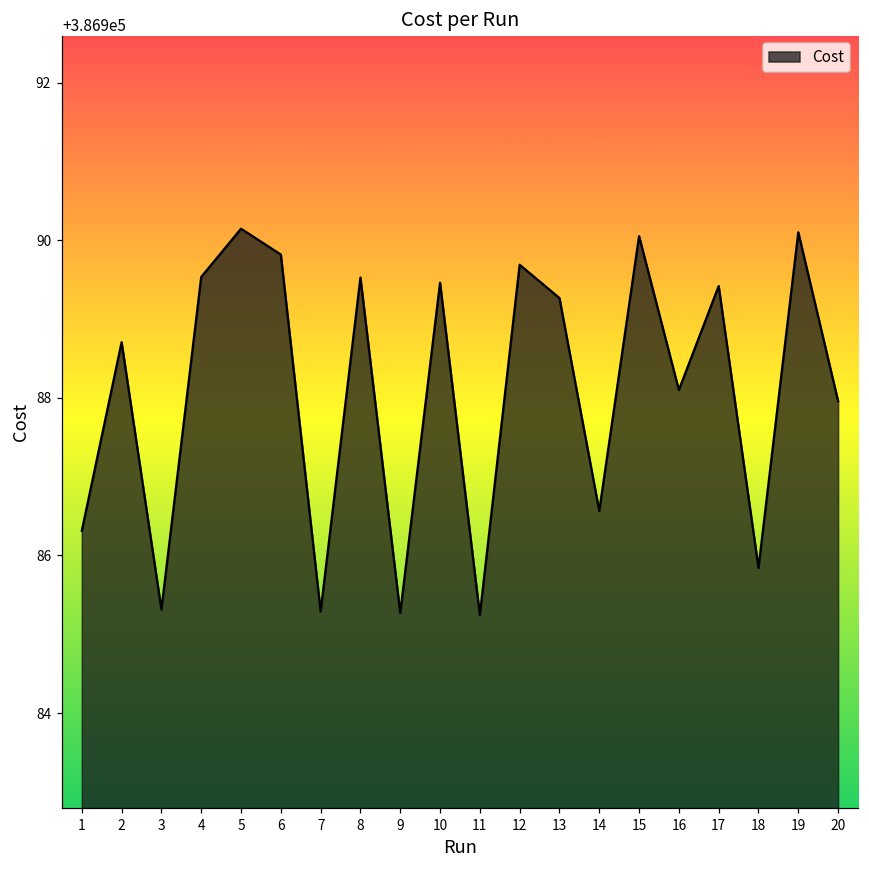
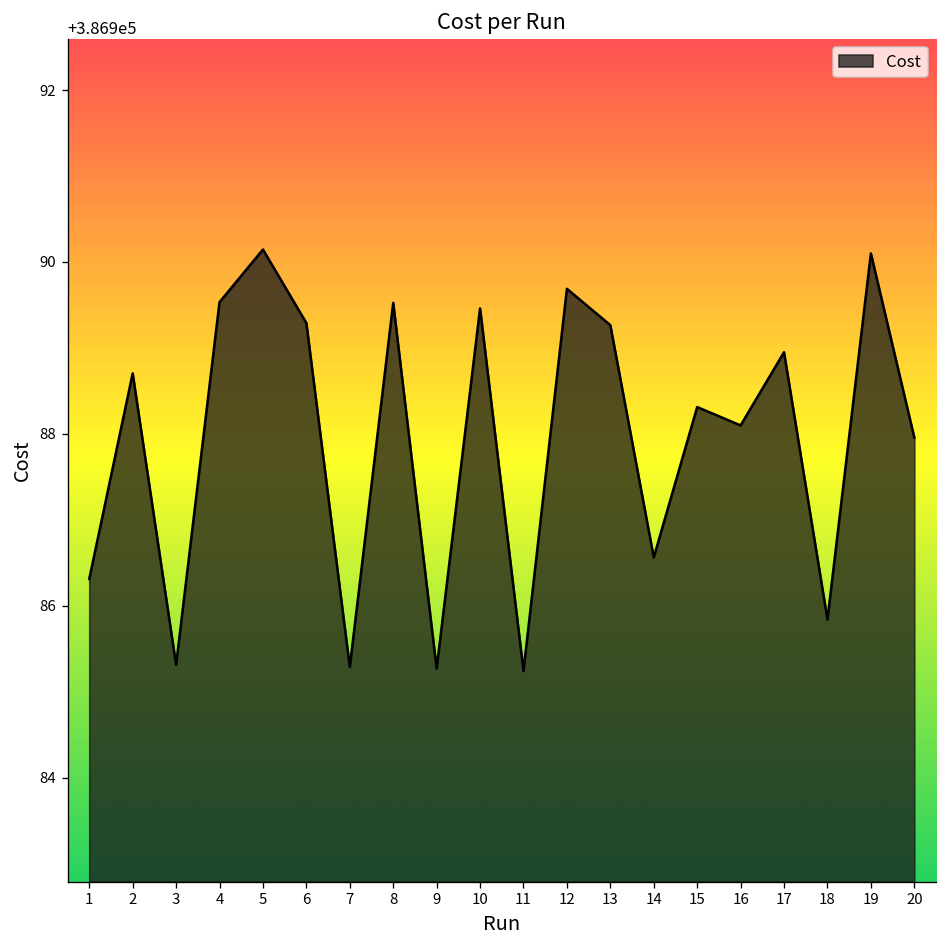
6: 386989.8 -> 386989.3
15: 386990.0 -> 386988.3
17: 386989.4 -> 386989.0
